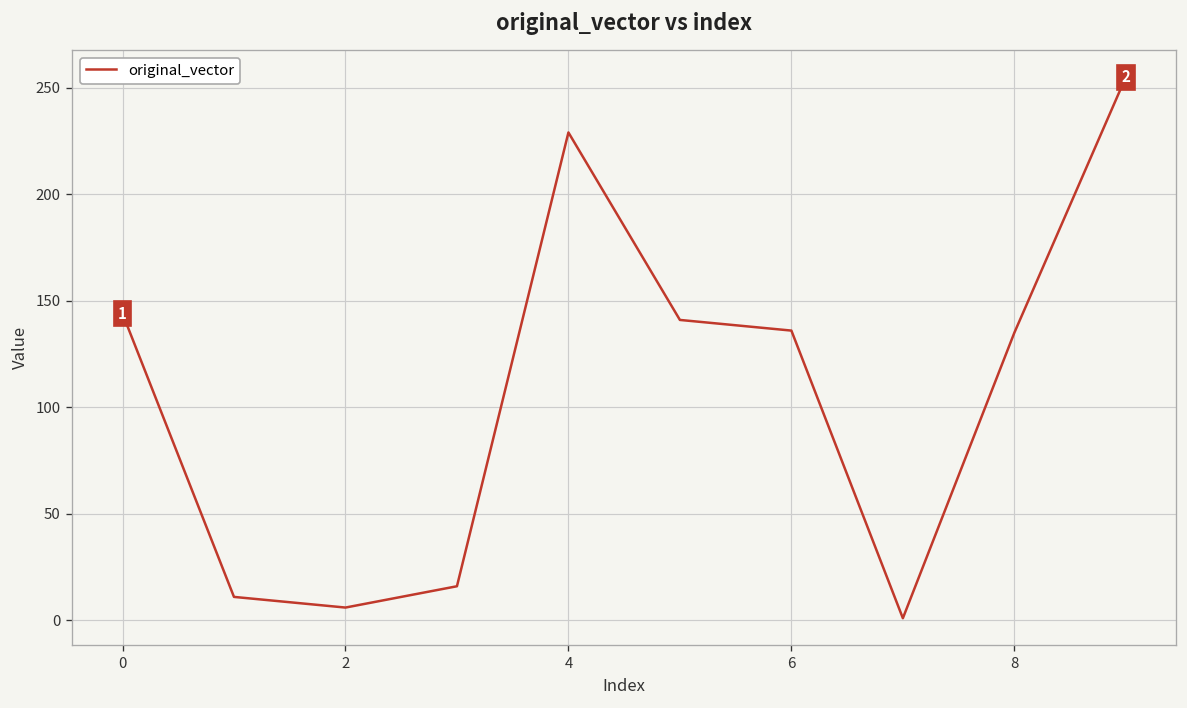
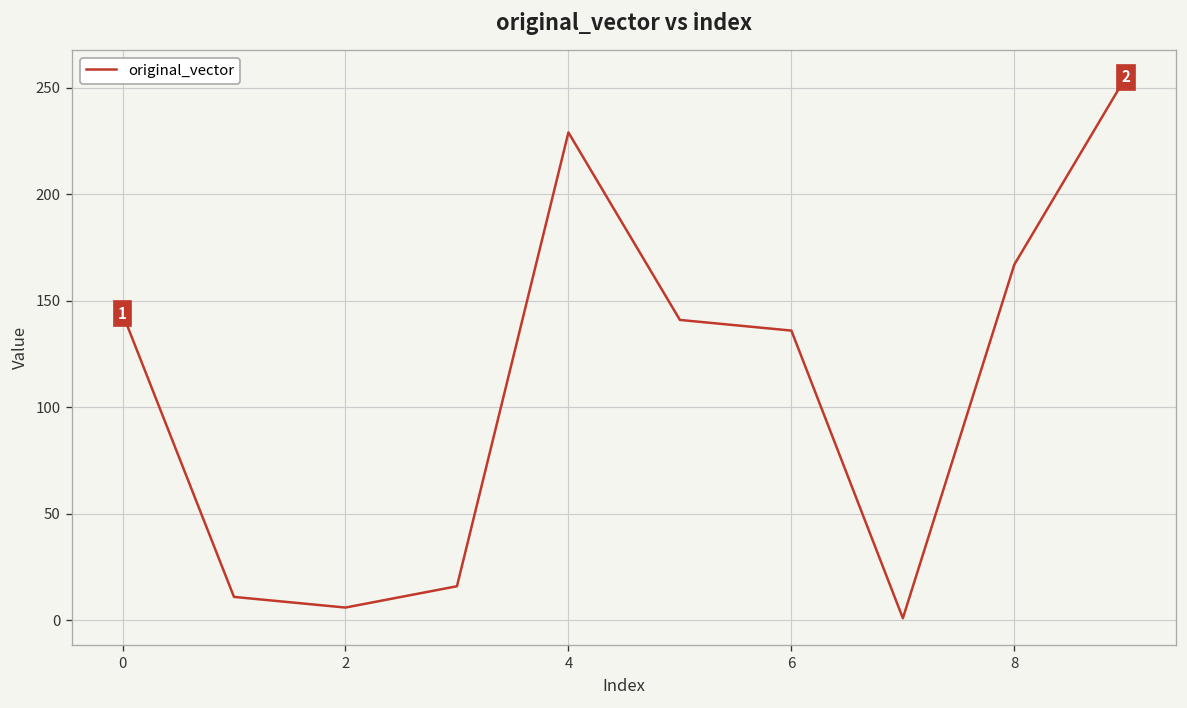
8: 135 -> 167
